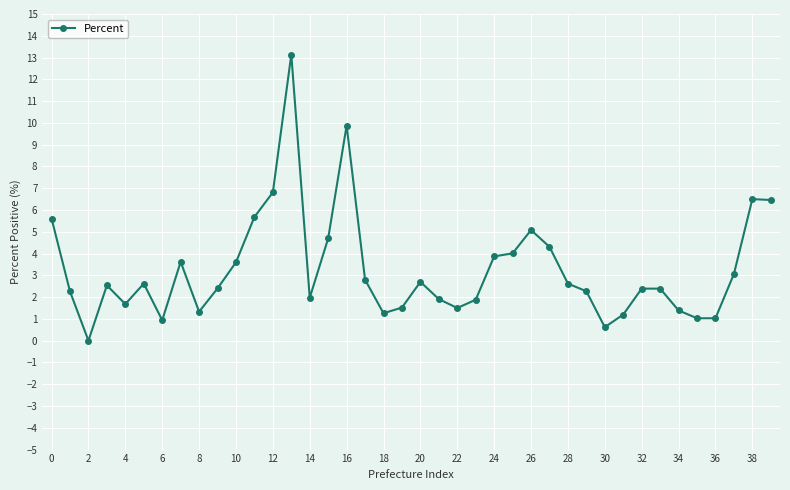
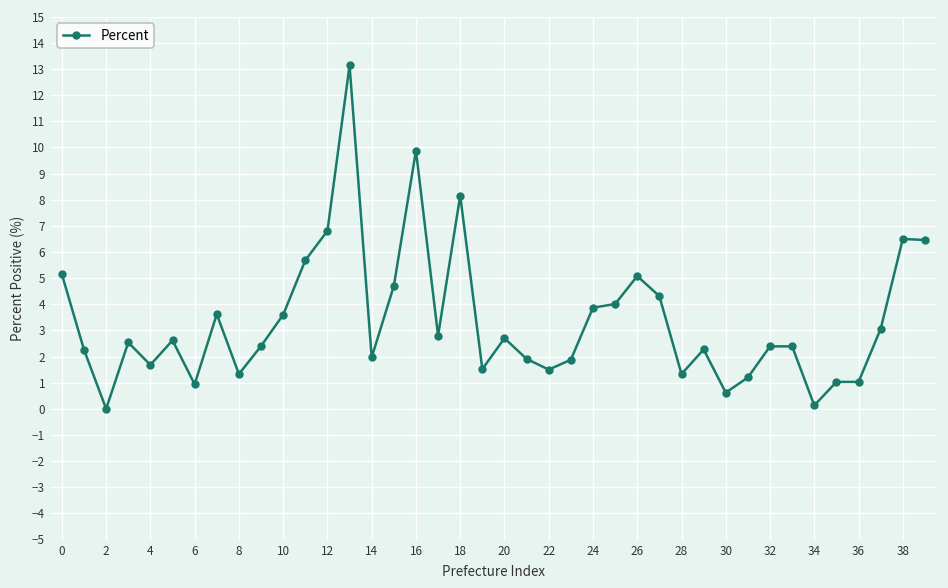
0: 5.6 -> 5.2
18: 1.3 -> 8.2
28: 2.6 -> 1.3
34: 1.4 -> 0.1
